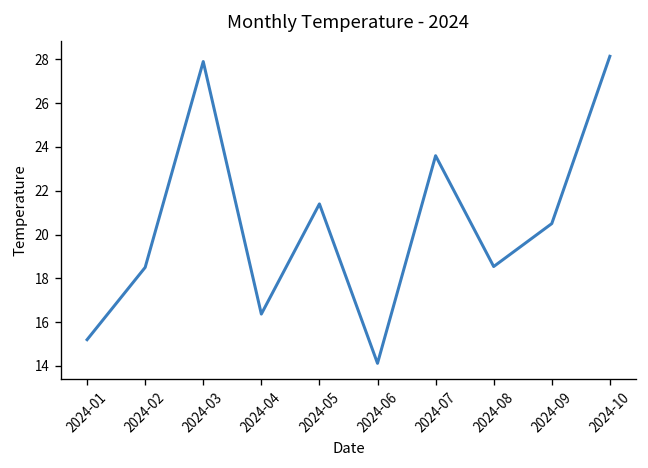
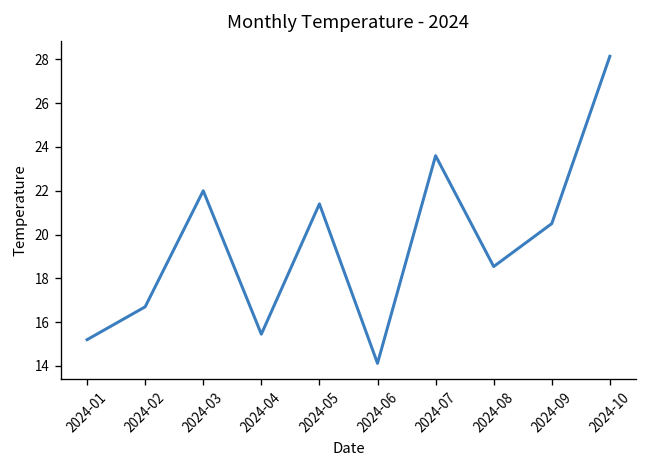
2024-02: 18.5 -> 16.7
2024-03: 27.9 -> 22.0
2024-04: 16.4 -> 15.5
